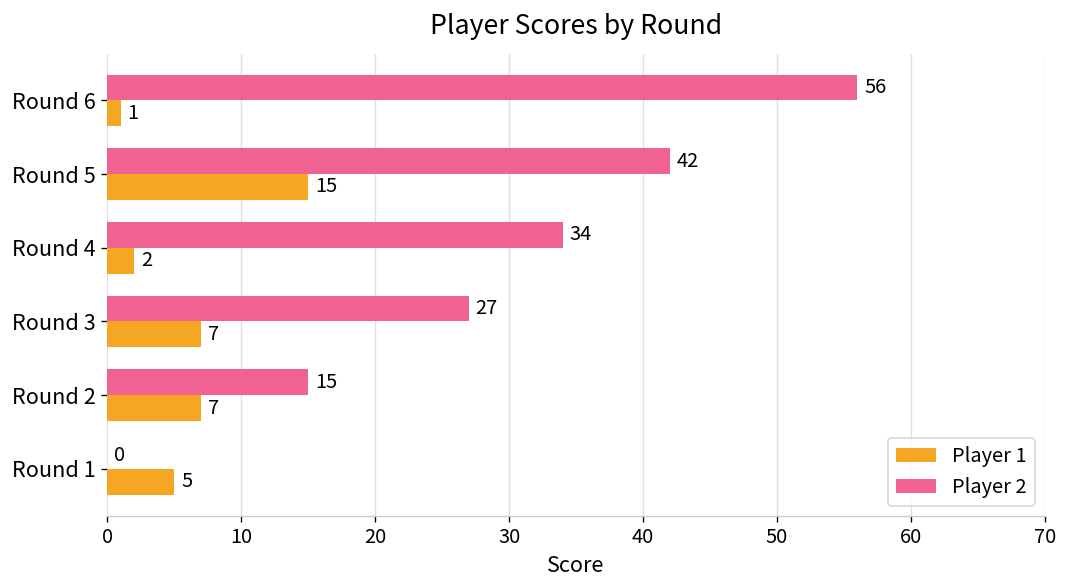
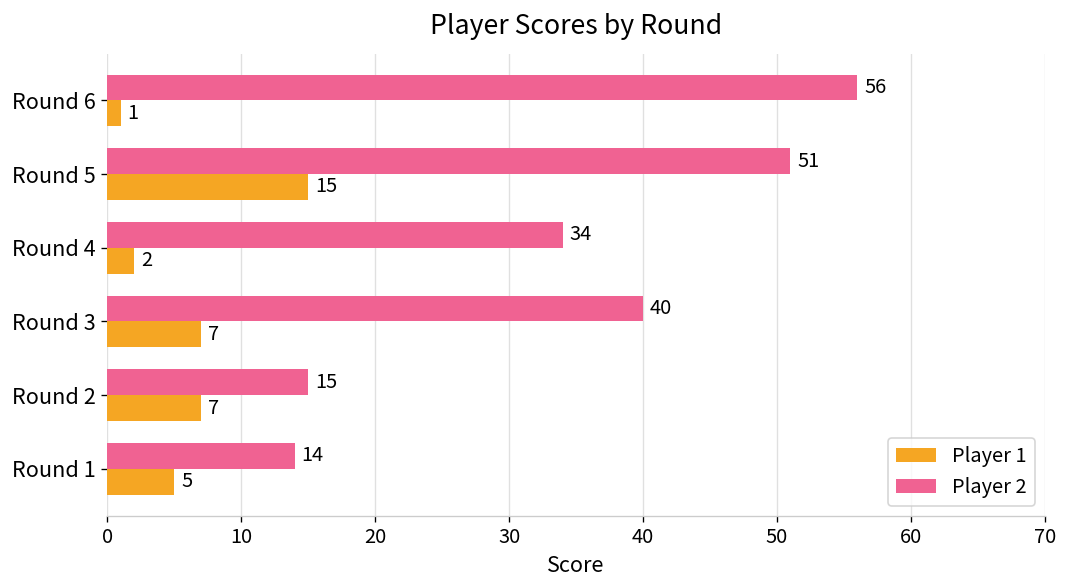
Player 2, Round 5: 42 -> 51
Player 2, Round 3: 27 -> 40
Player 2, Round 1: 0 -> 14
